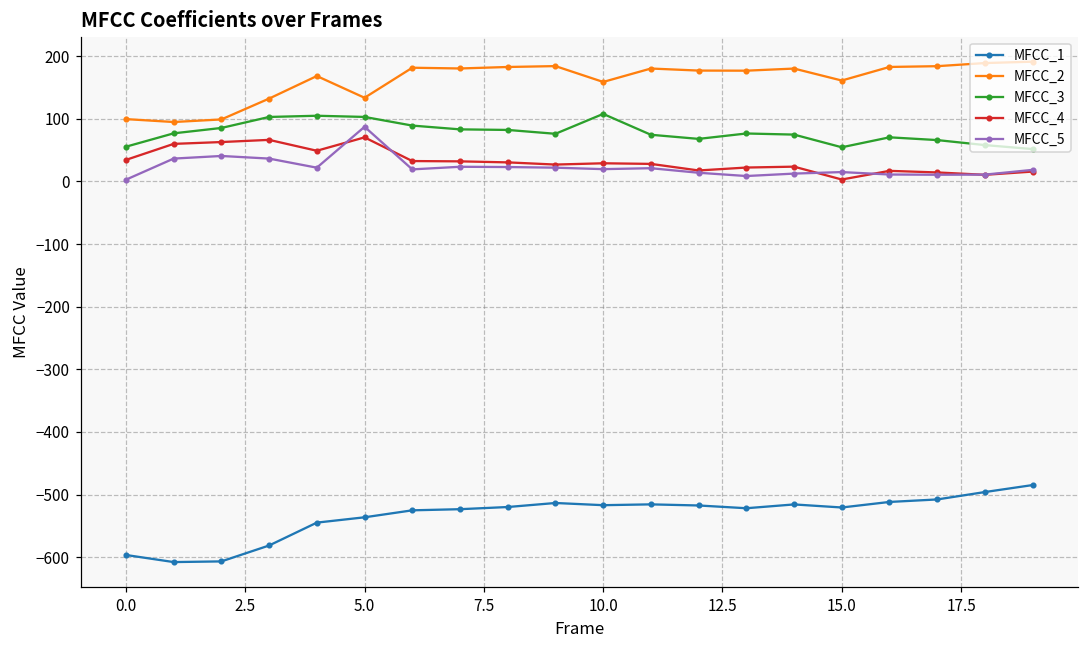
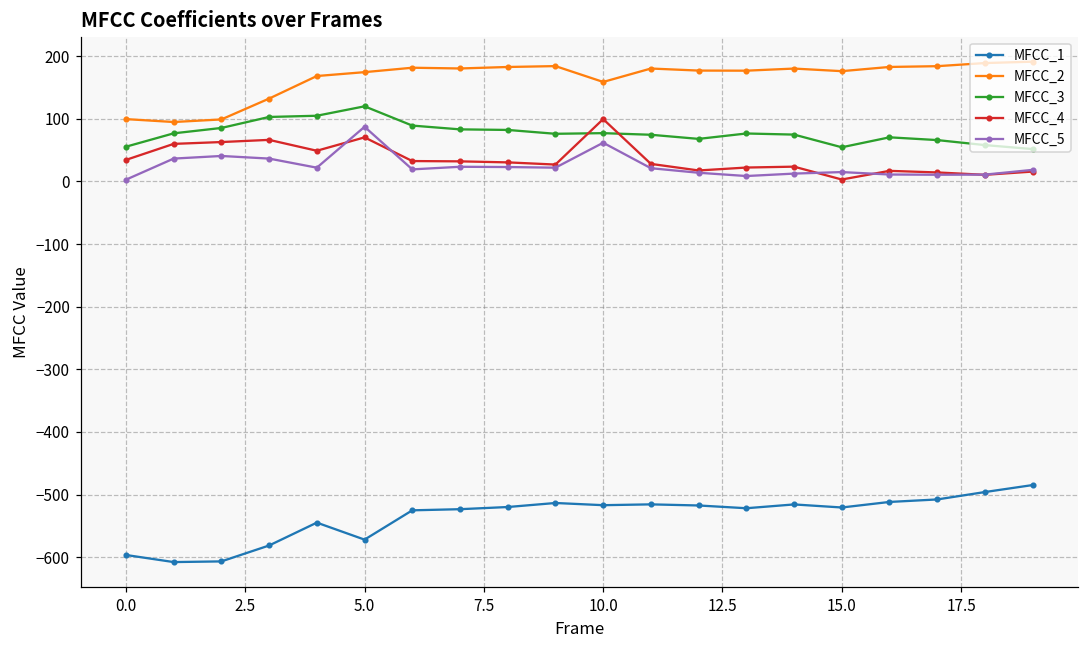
MFCC_1, 5.0: -540 -> -570
MFCC_2, 5.0: 130 -> 170
MFCC_3, 5.0: 100 -> 120
MFCC_3, 10.0: 110 -> 80
MFCC_4, 10.0: 30 -> 100
MFCC_5, 10.0: 20 -> 60
MFCC_2, 15.0: 160 -> 180
